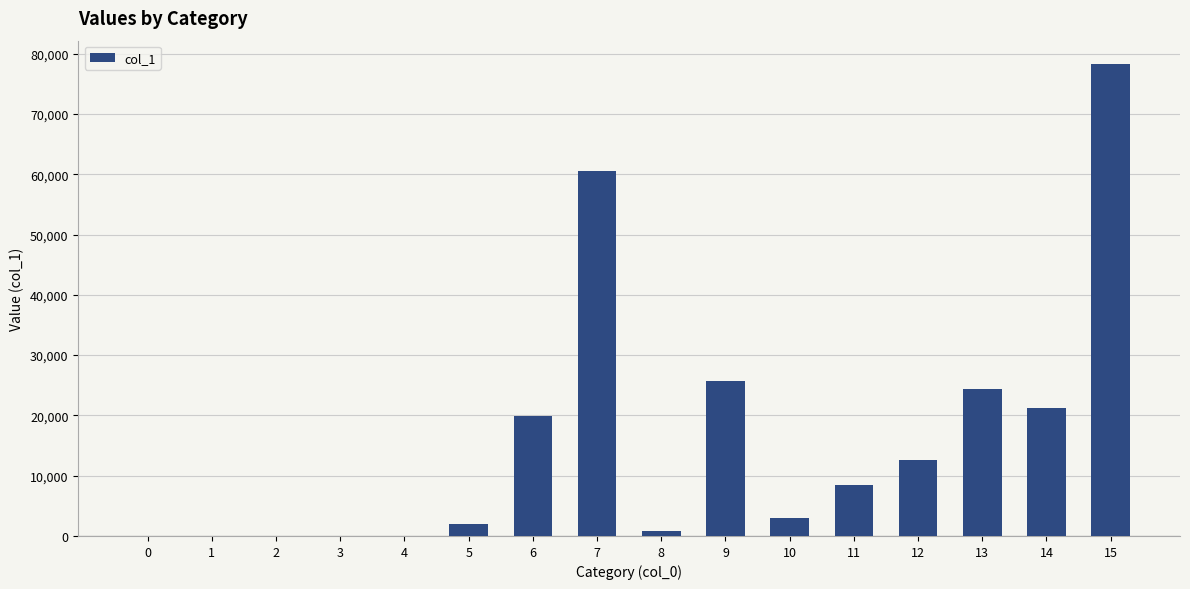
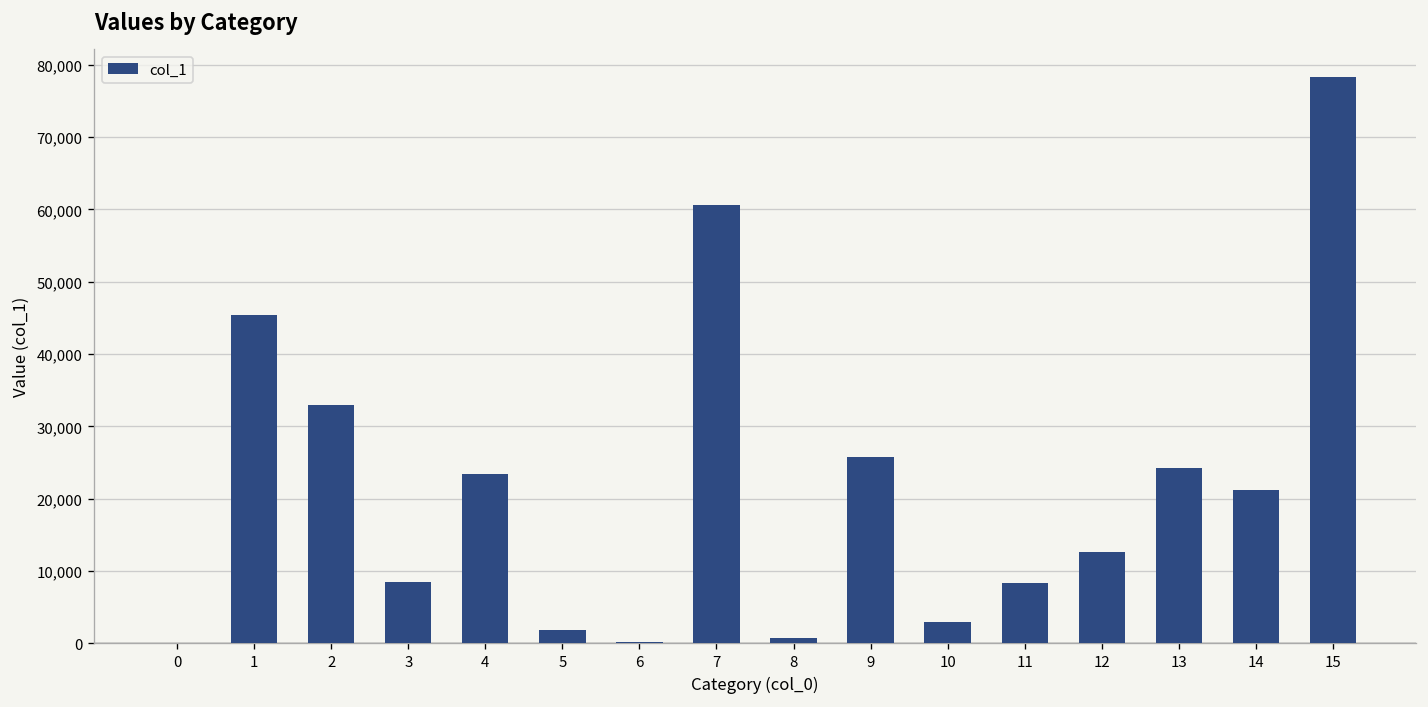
1: 0 -> 45,000
2: 0 -> 33,000
3: 0 -> 8,000
4: 0 -> 23,000
6: 20,000 -> 0
